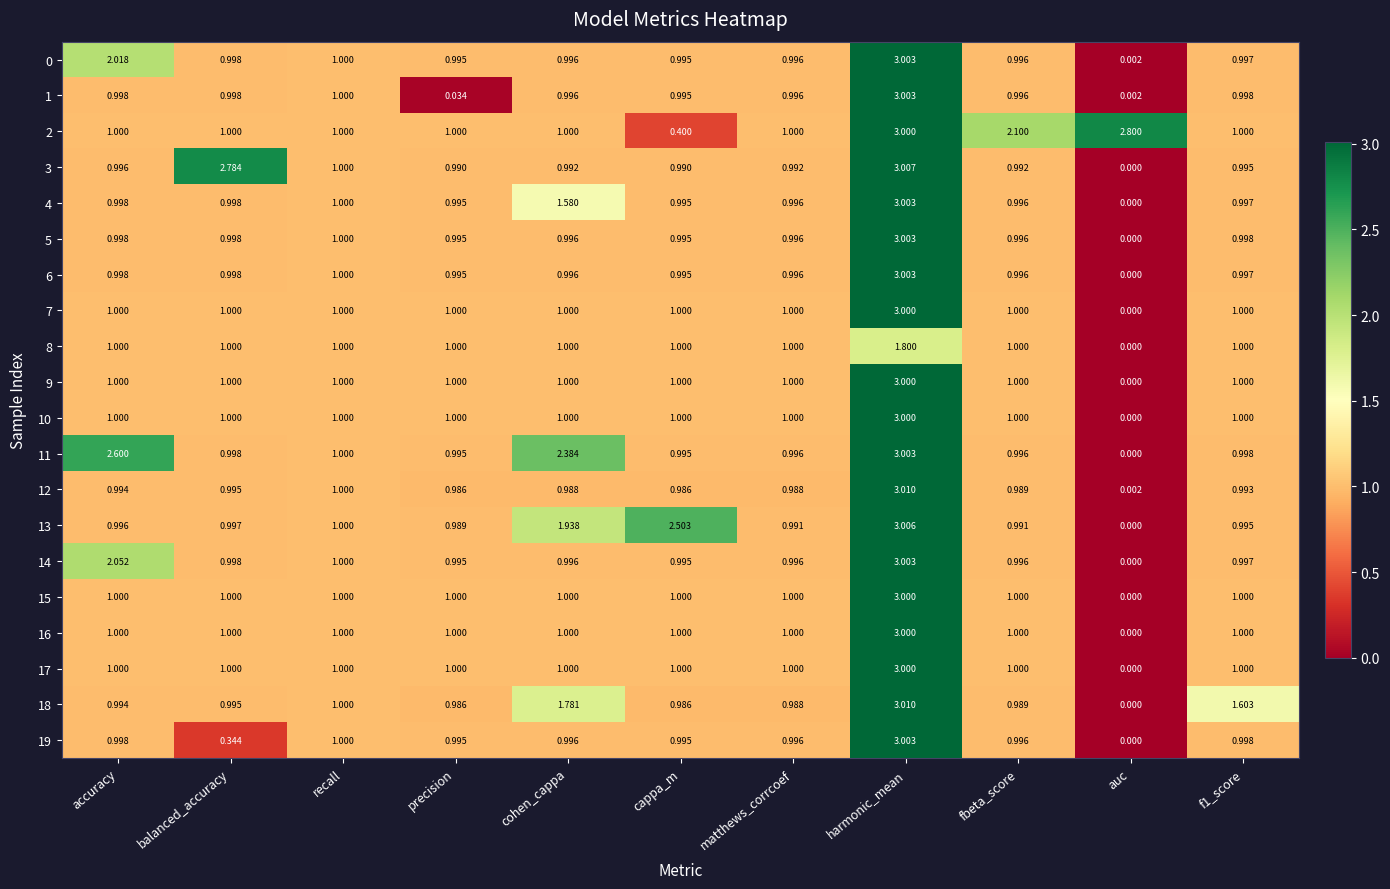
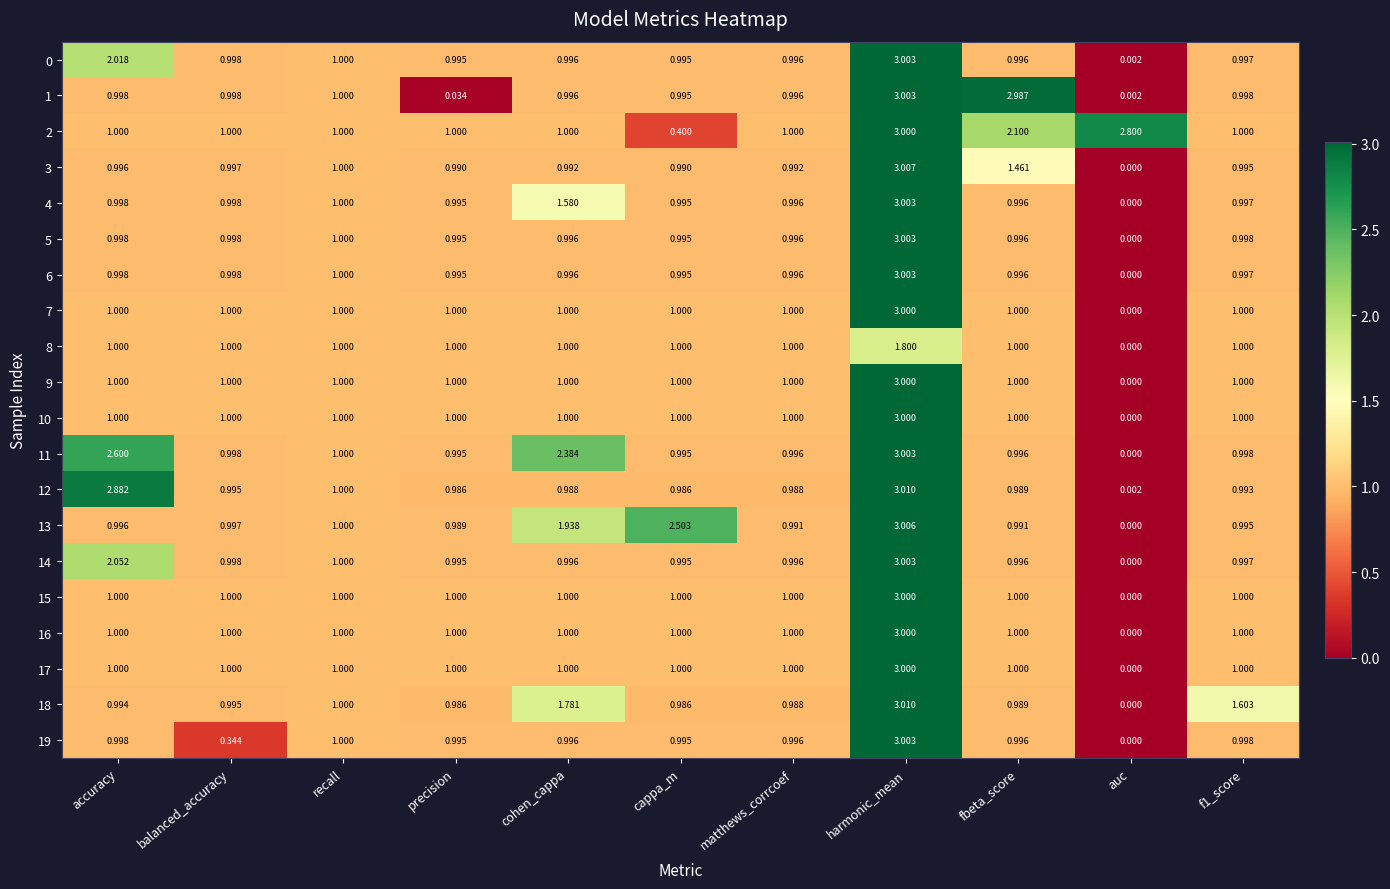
1, fbeta_score: 0.996 -> 2.987
3, balanced_accuracy: 2.784 -> 0.997
3, fbeta_score: 0.992 -> 1.461
12, accuracy: 0.994 -> 2.882
